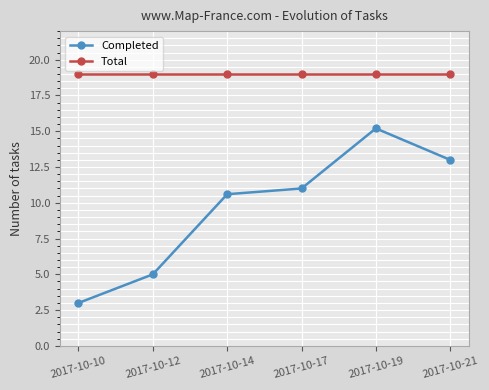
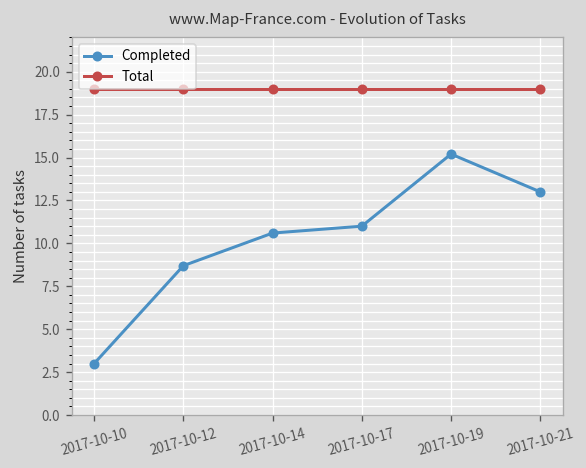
Completed, 2017-10-12: 5.0 -> 8.7
